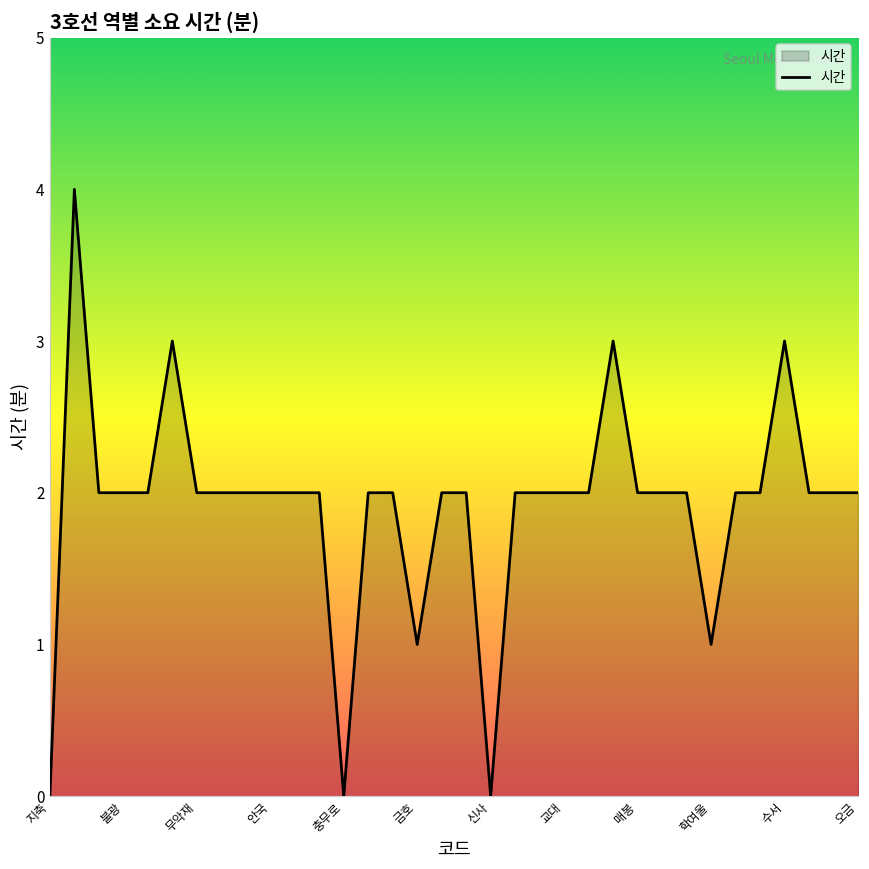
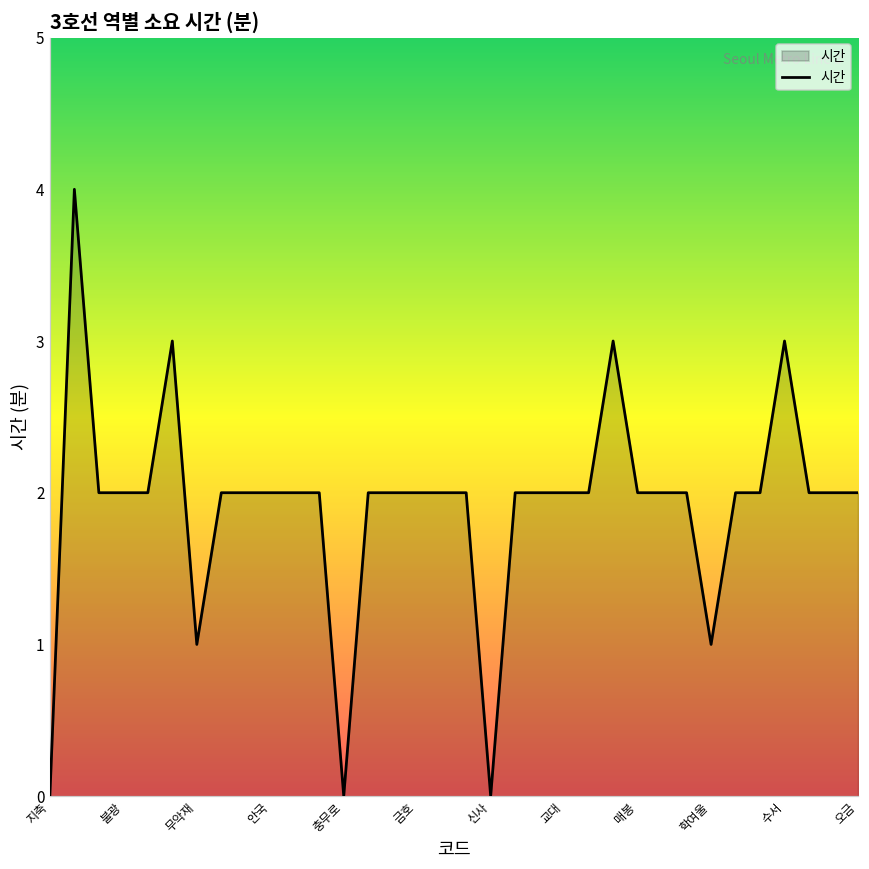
무악재: 2 -> 1
금호: 1 -> 2
